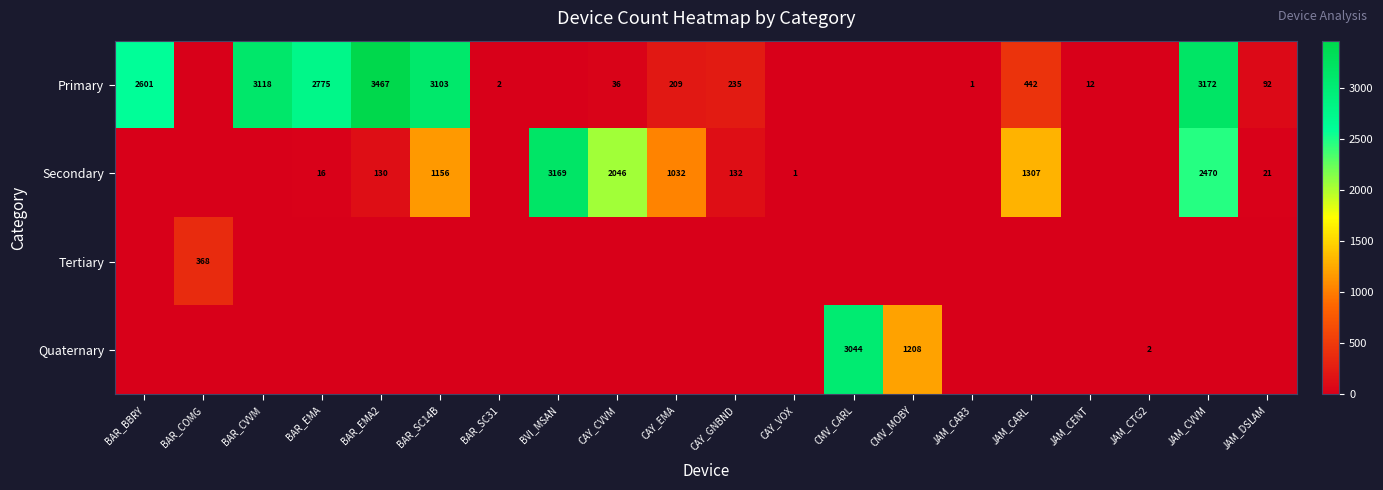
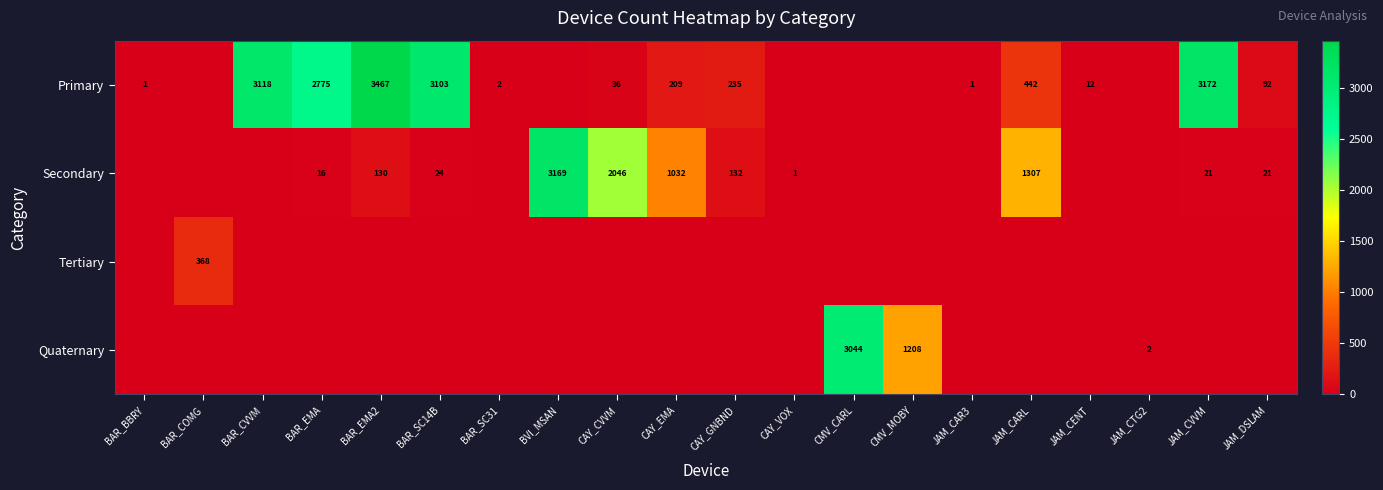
Primary, BAR_BBRY: 2601 -> 1
Secondary, BAR_SC14B: 1156 -> 24
Secondary, JAM_CVVM: 2470 -> 21
